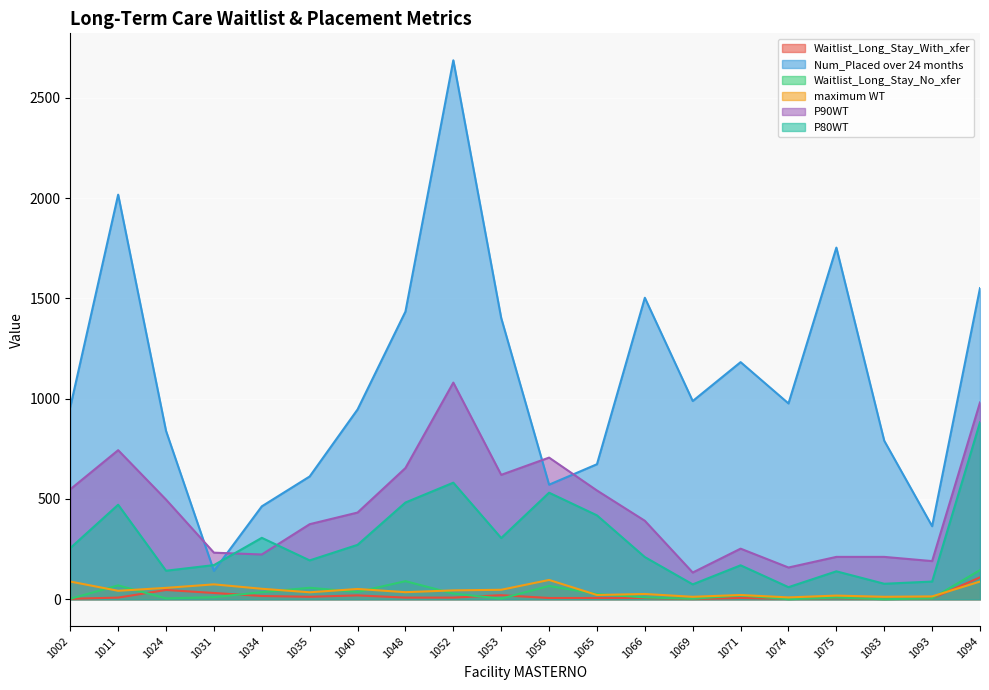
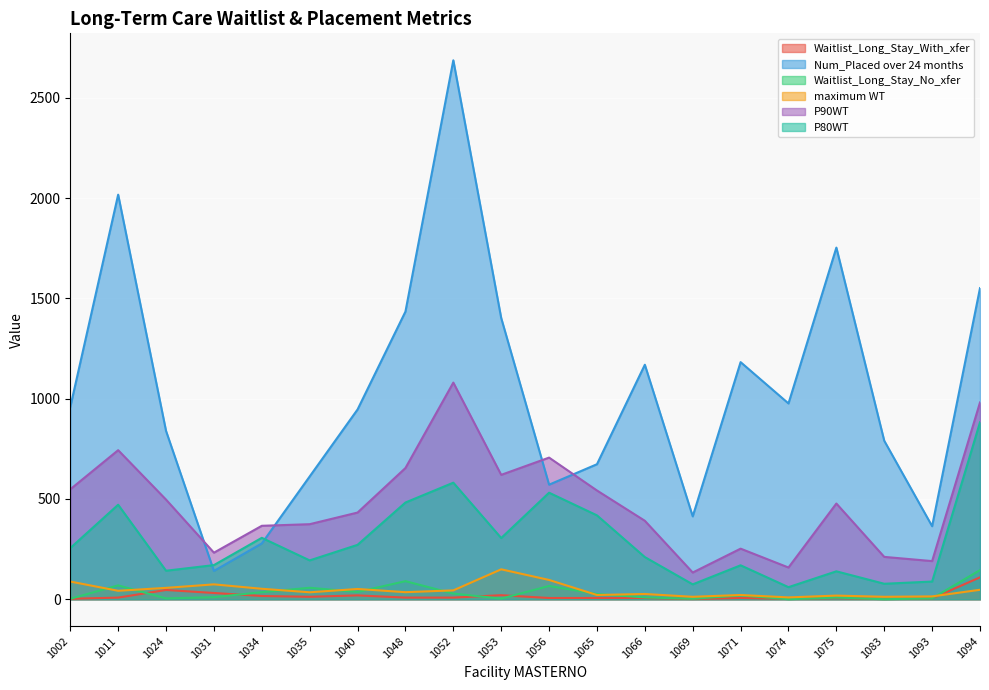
Num_Placed over 24 months, 1034: 460 -> 280
P90WT, 1034: 220 -> 370
maximum WT, 1053: 50 -> 150
Num_Placed over 24 months, 1066: 1500 -> 1170
Num_Placed over 24 months, 1069: 990 -> 410
P90WT, 1075: 210 -> 480
maximum WT, 1094: 90 -> 50
